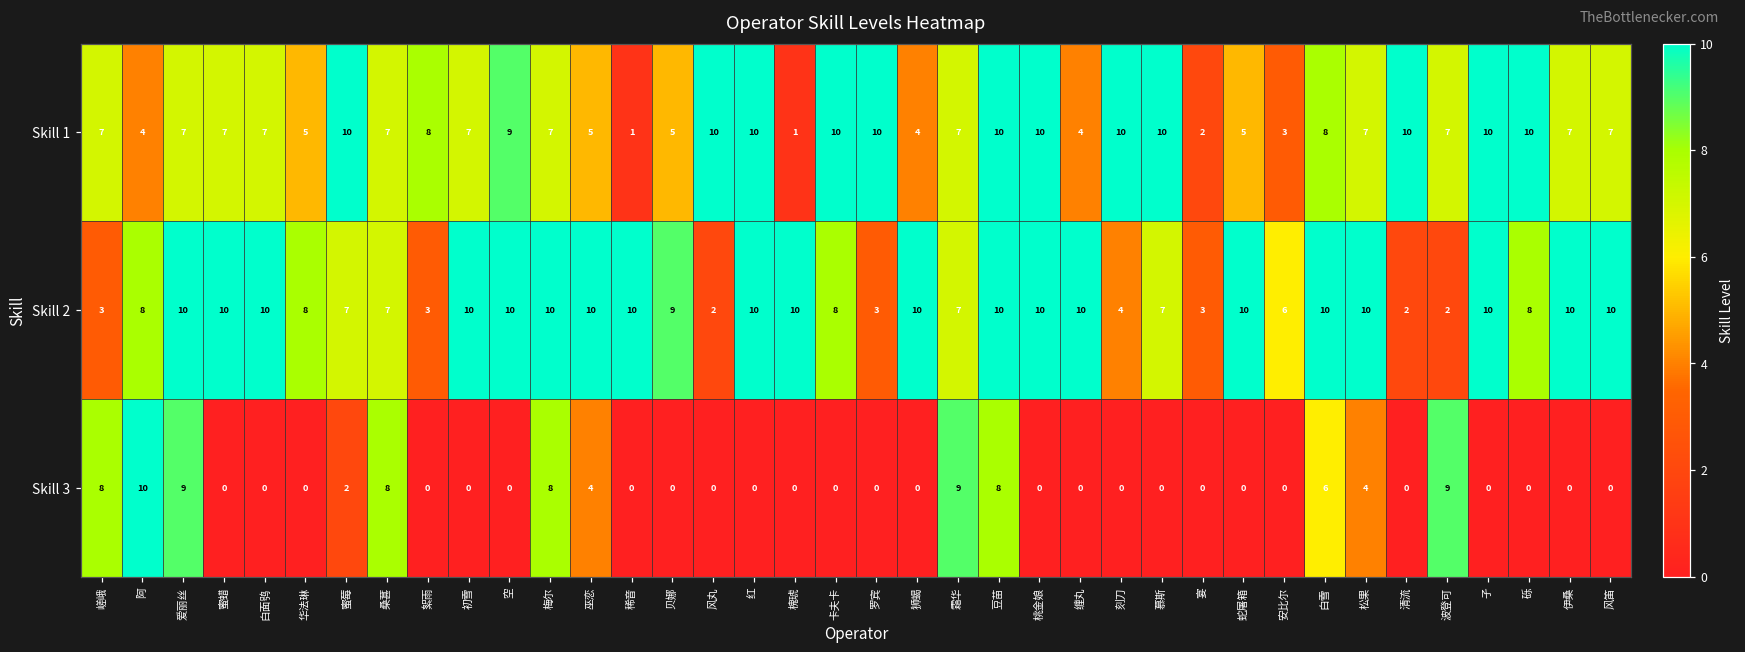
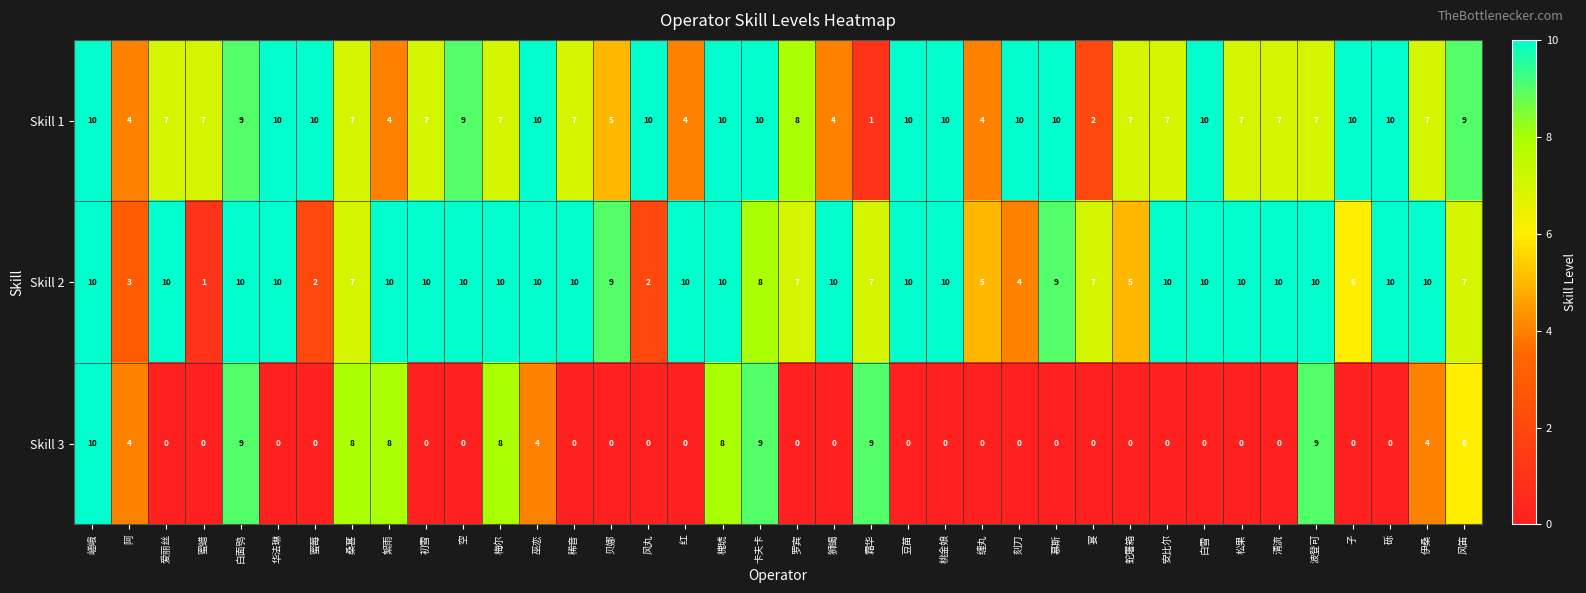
Skill 1, 嵯峨: 7 -> 10
Skill 1, 白面鸮: 7 -> 9
Skill 1, 华法琳: 5 -> 10
Skill 1, 絮雨: 8 -> 4
Skill 1, 巫恋: 5 -> 10
Skill 1, 稀音: 1 -> 7
Skill 1, 红: 10 -> 4
Skill 1, 槐琥: 1 -> 10
Skill 1, 罗宾: 10 -> 8
Skill 1, 霜华: 7 -> 1
Skill 1, 蛇屠箱: 5 -> 7
Skill 1, 安比尔: 3 -> 7
Skill 1, 白雪: 8 -> 10
Skill 1, 清流: 10 -> 7
Skill 1, 风笛: 7 -> 9
Skill 2, 嵯峨: 3 -> 10
Skill 2, 阿: 8 -> 3
Skill 2, 蜜蜡: 10 -> 1
Skill 2, 华法琳: 8 -> 10
Skill 2, 蜜莓: 7 -> 2
Skill 2, 絮雨: 3 -> 10
Skill 2, 罗宾: 3 -> 7
Skill 2, 缠丸: 10 -> 5
Skill 2, 慕斯: 7 -> 9
Skill 2, 宴: 3 -> 7
Skill 2, 蛇屠箱: 10 -> 5
Skill 2, 安比尔: 6 -> 10
Skill 2, 清流: 2 -> 10
Skill 2, 波登可: 2 -> 10
Skill 2, 孑: 10 -> 6
Skill 2, 砾: 8 -> 10
Skill 2, 风笛: 10 -> 7
Skill 3, 嵯峨: 8 -> 10
Skill 3, 阿: 10 -> 4
Skill 3, 爱丽丝: 9 -> 0
Skill 3, 白面鸮: 0 -> 9
Skill 3, 蜜莓: 2 -> 0
Skill 3, 絮雨: 0 -> 8
Skill 3, 槐琥: 0 -> 8
Skill 3, 卡夫卡: 0 -> 9
Skill 3, 豆苗: 8 -> 0
Skill 3, 白雪: 6 -> 0
Skill 3, 松果: 4 -> 0
Skill 3, 伊桑: 0 -> 4
Skill 3, 风笛: 0 -> 6
